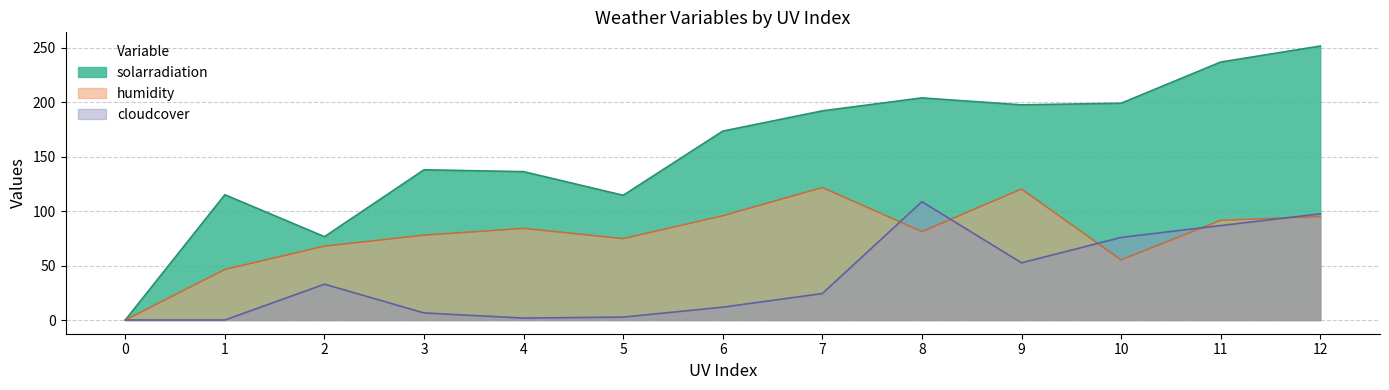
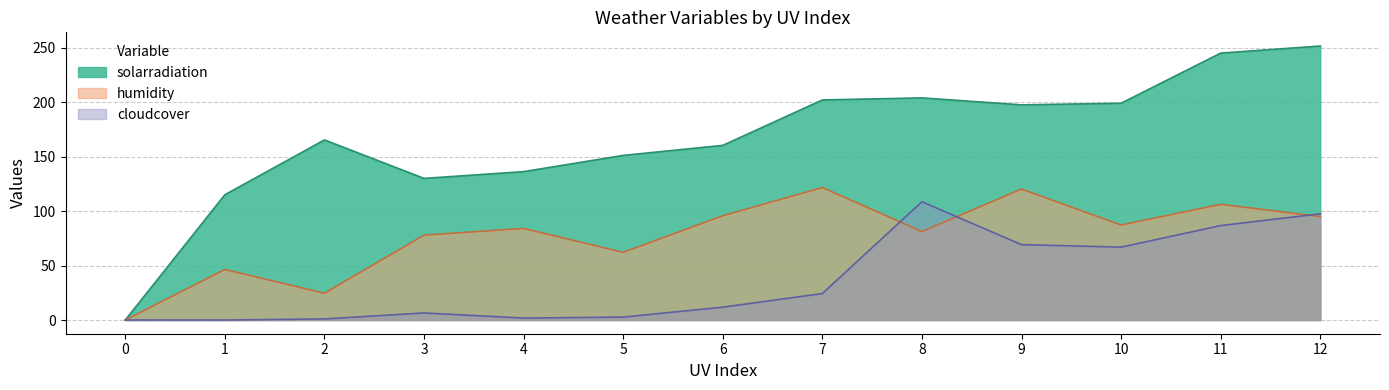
solarradiation, 2: 77 -> 165
humidity, 2: 68 -> 25
cloudcover, 2: 33 -> 1
solarradiation, 3: 138 -> 130
solarradiation, 5: 115 -> 151
humidity, 5: 75 -> 62
solarradiation, 6: 173 -> 160
solarradiation, 7: 192 -> 202
cloudcover, 9: 53 -> 69
humidity, 10: 55 -> 87
cloudcover, 10: 76 -> 67
solarradiation, 11: 237 -> 245
humidity, 11: 92 -> 106
